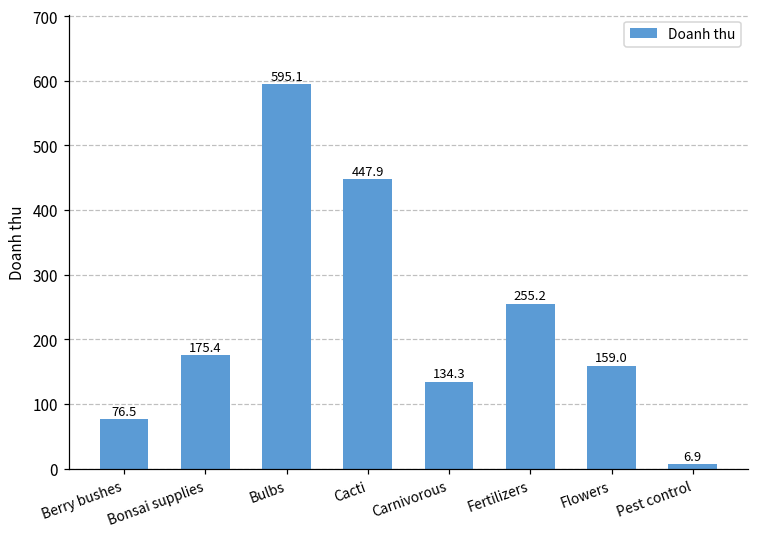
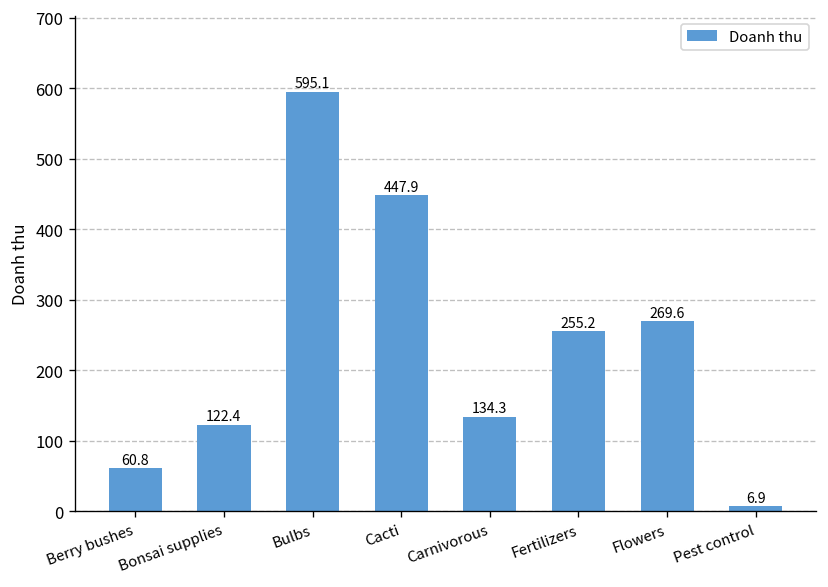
Berry bushes: 76.5 -> 60.8
Bonsai supplies: 175.4 -> 122.4
Flowers: 159.0 -> 269.6
